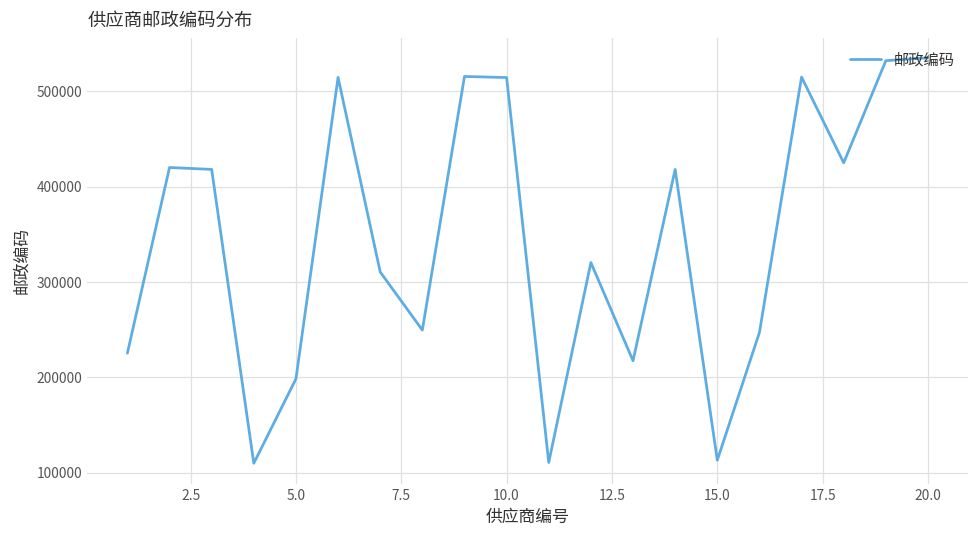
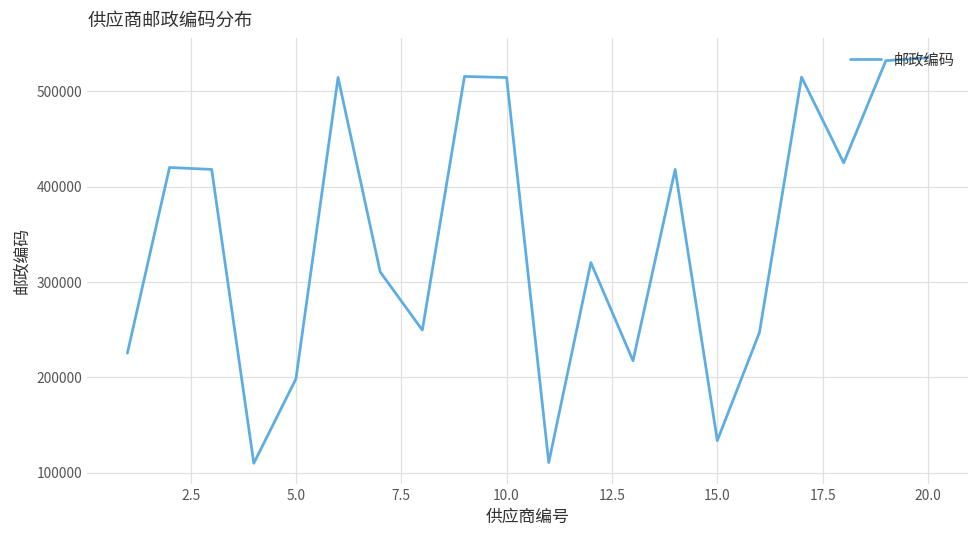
15.0: 110000 -> 130000
